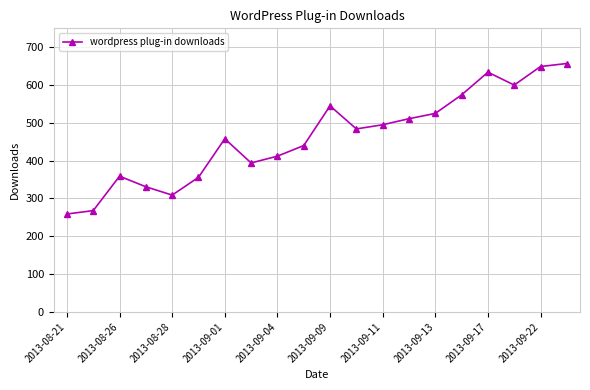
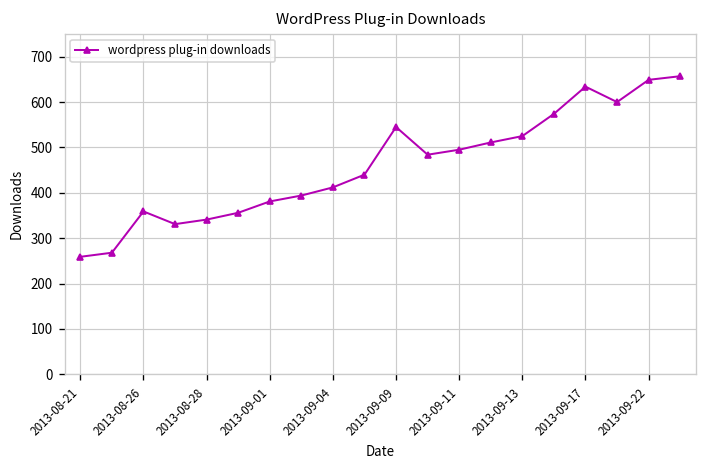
2013-08-28: 310 -> 340
2013-09-01: 460 -> 380
